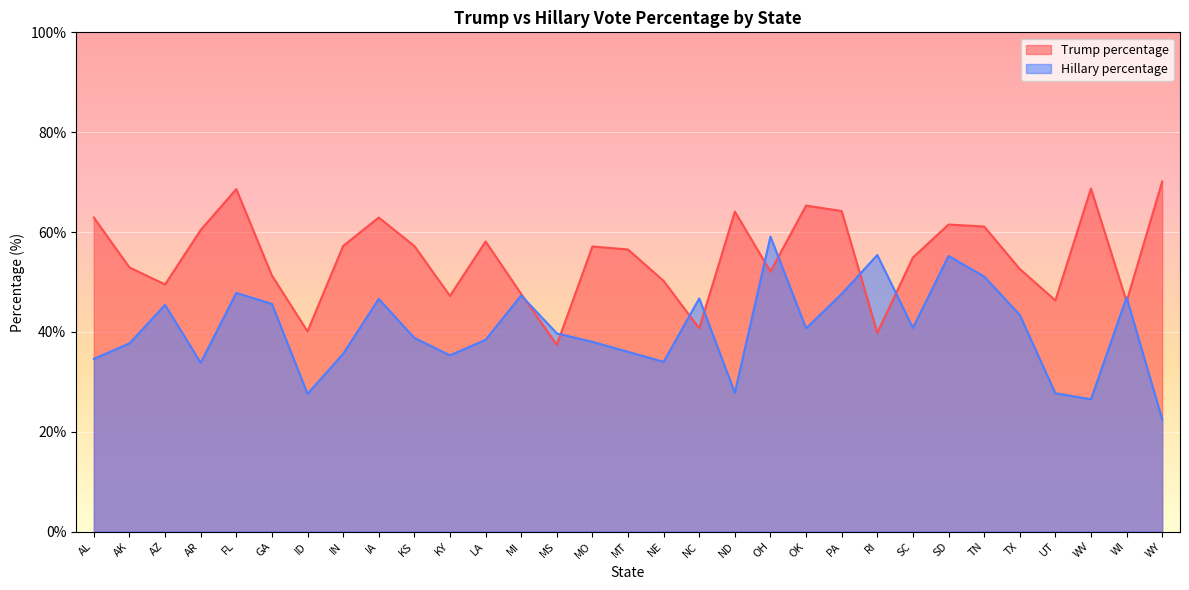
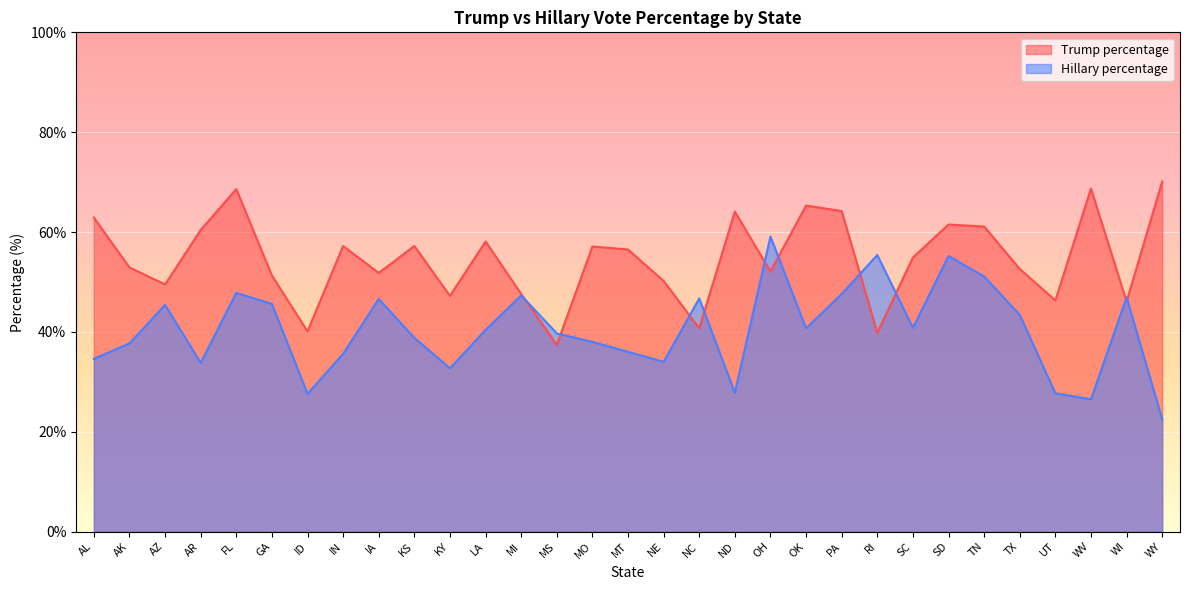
Trump percentage, IA: 63% -> 52%
Hillary percentage, KY: 35% -> 33%
Hillary percentage, LA: 38% -> 40%
